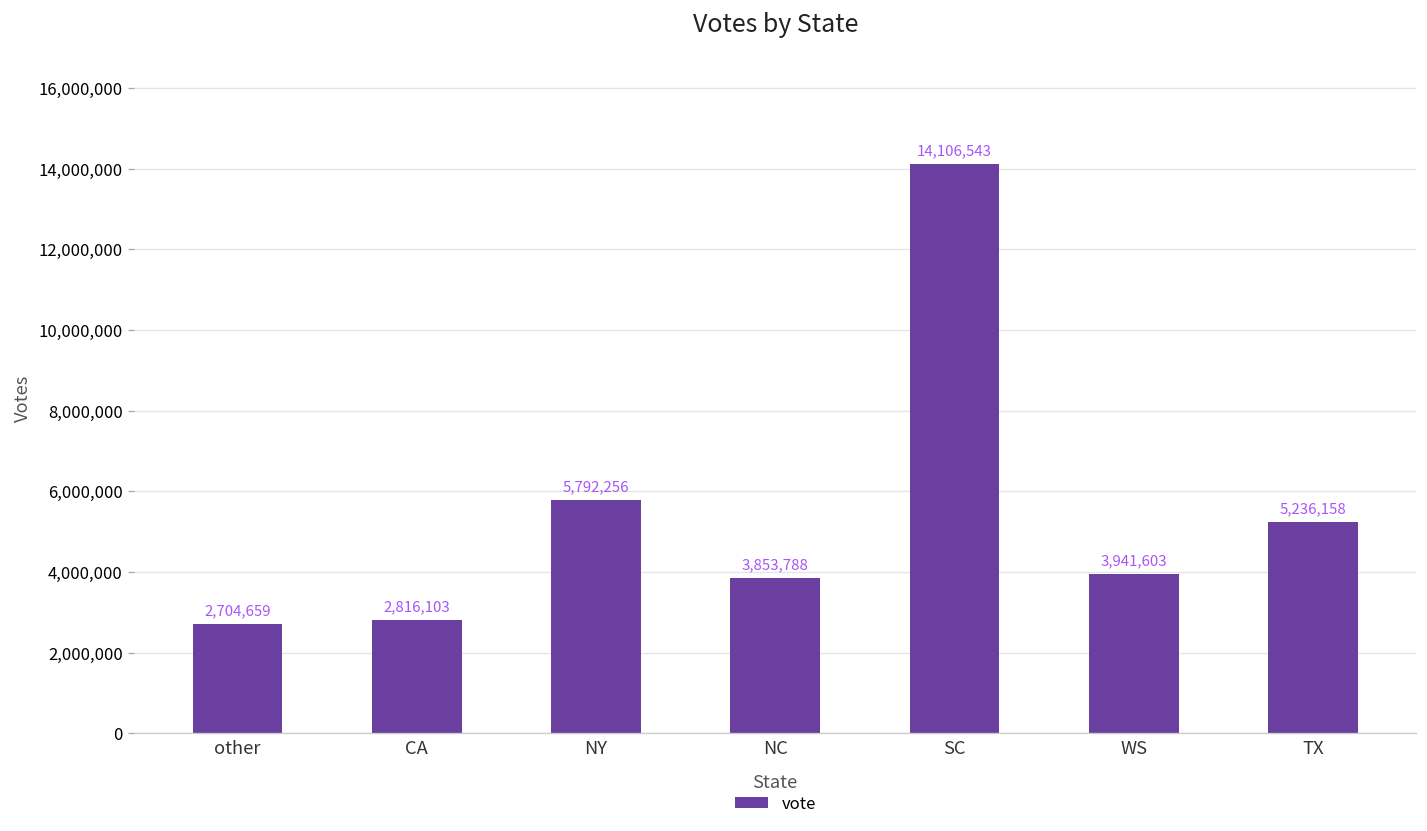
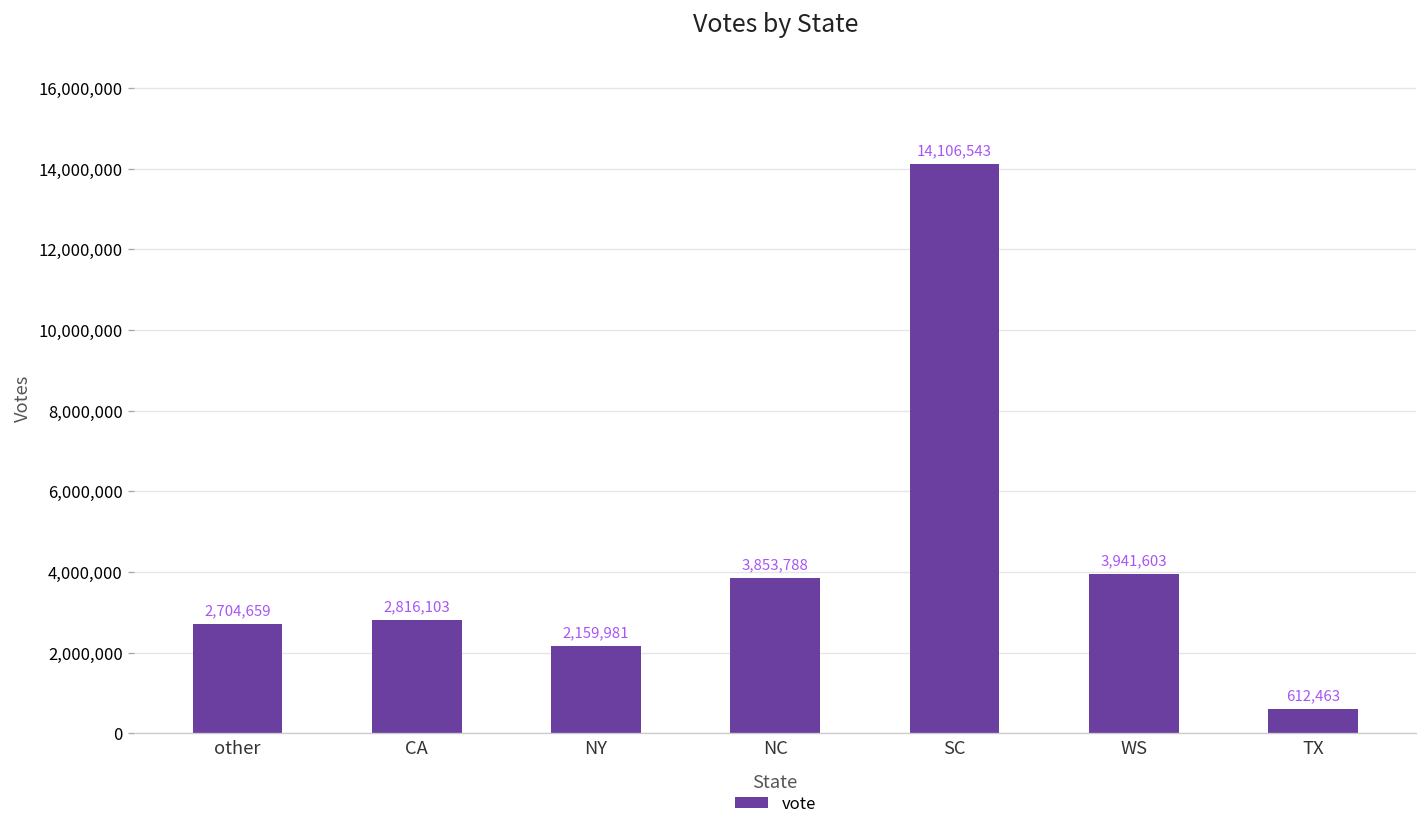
NY: 5,792,256 -> 2,159,981
TX: 5,236,158 -> 612,463
